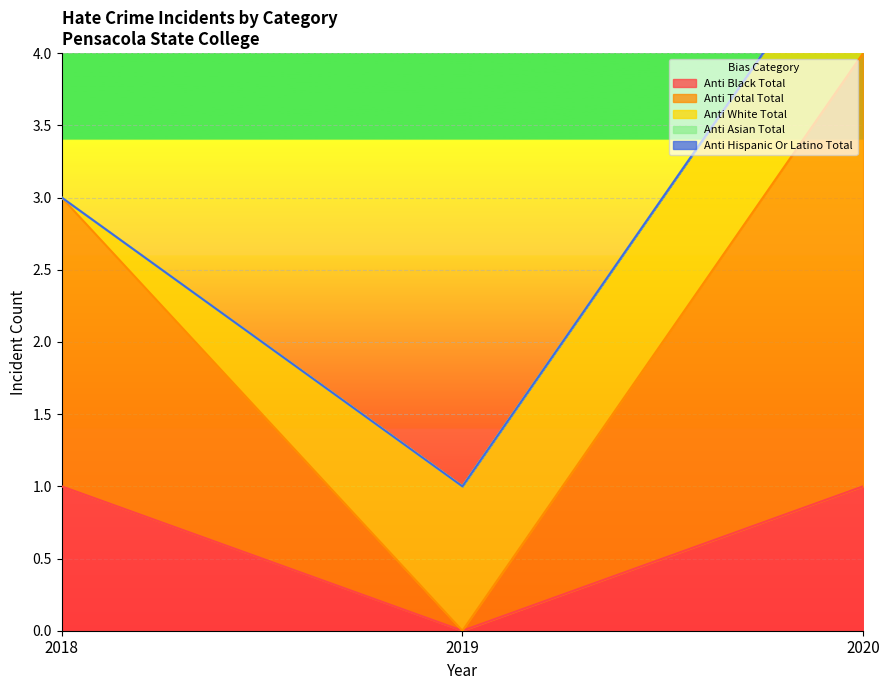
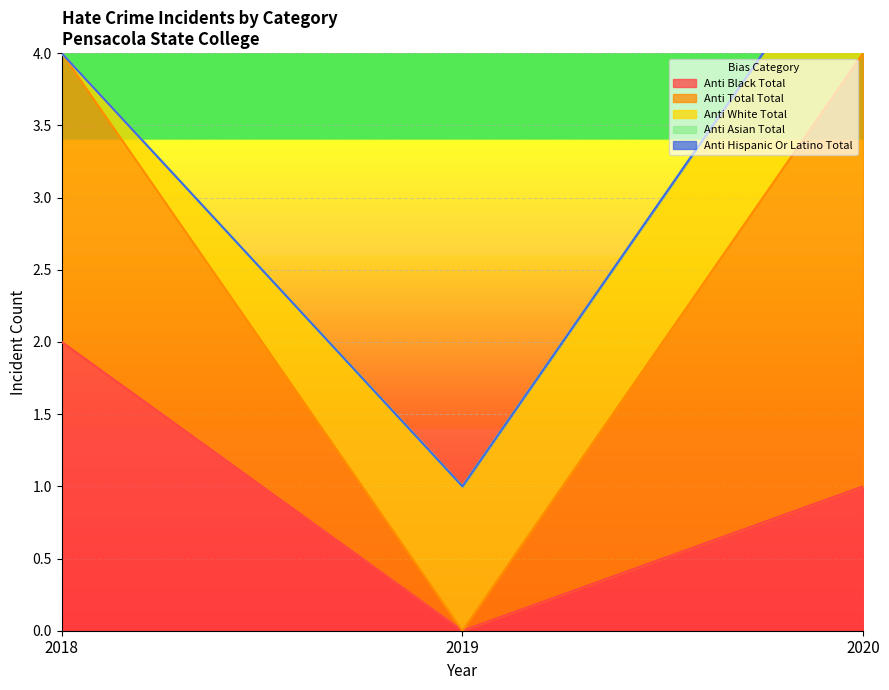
Anti Black Total, 2018: 1 -> 2
